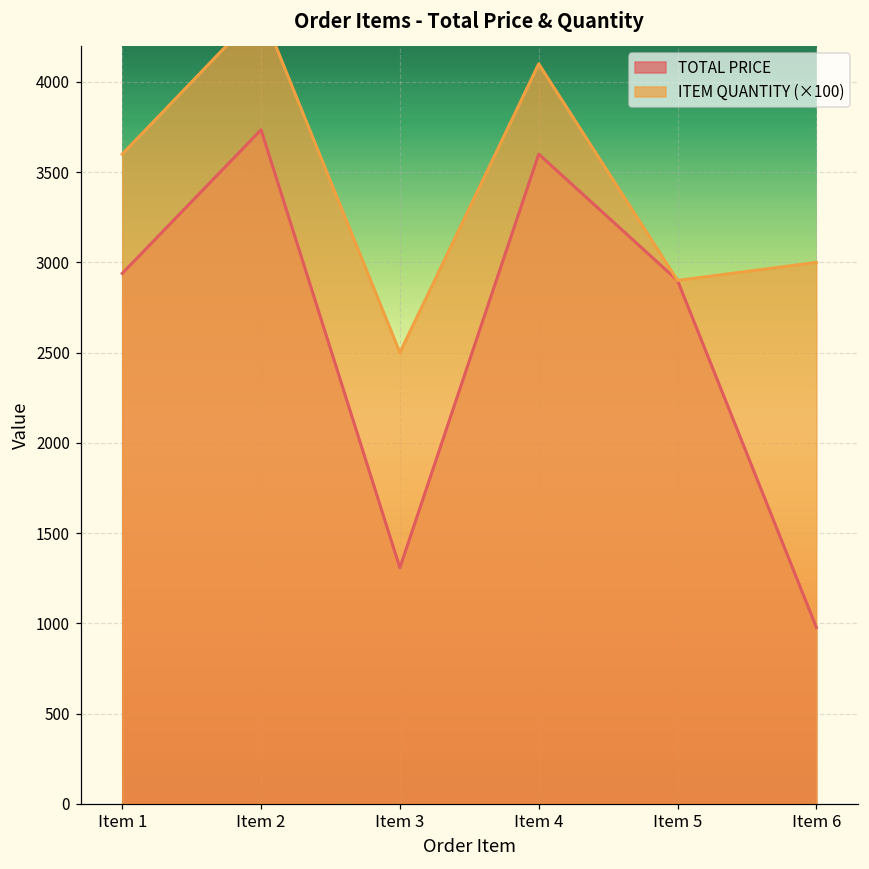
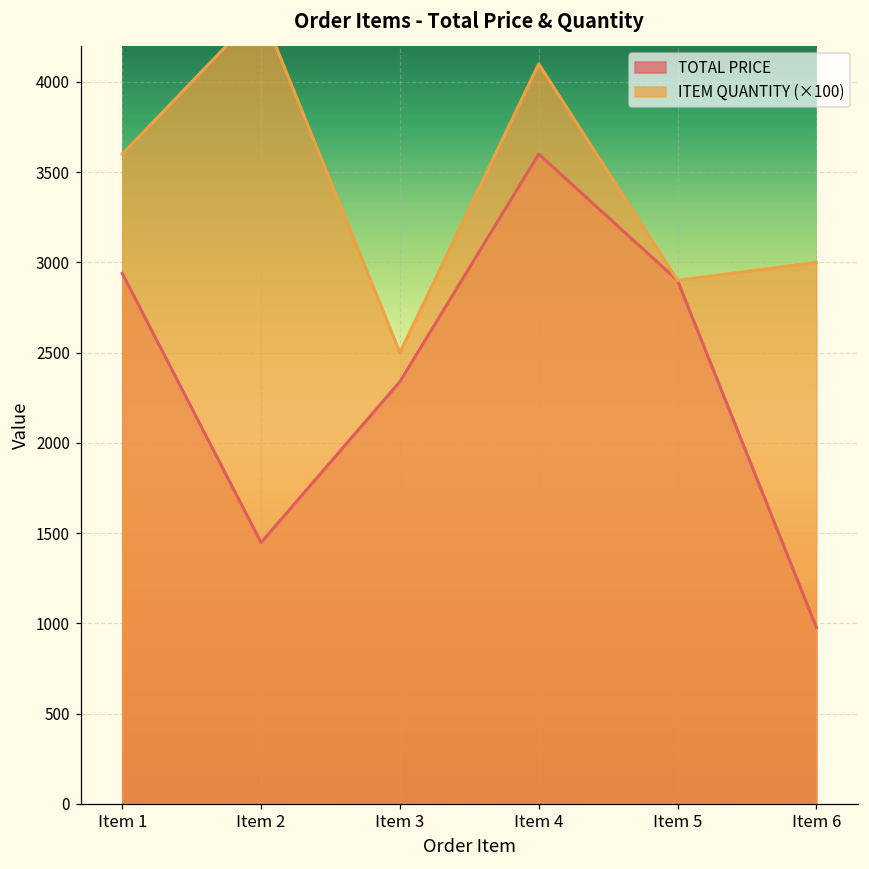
TOTAL PRICE, Item 2: 3730 -> 1450
TOTAL PRICE, Item 3: 1310 -> 2340
